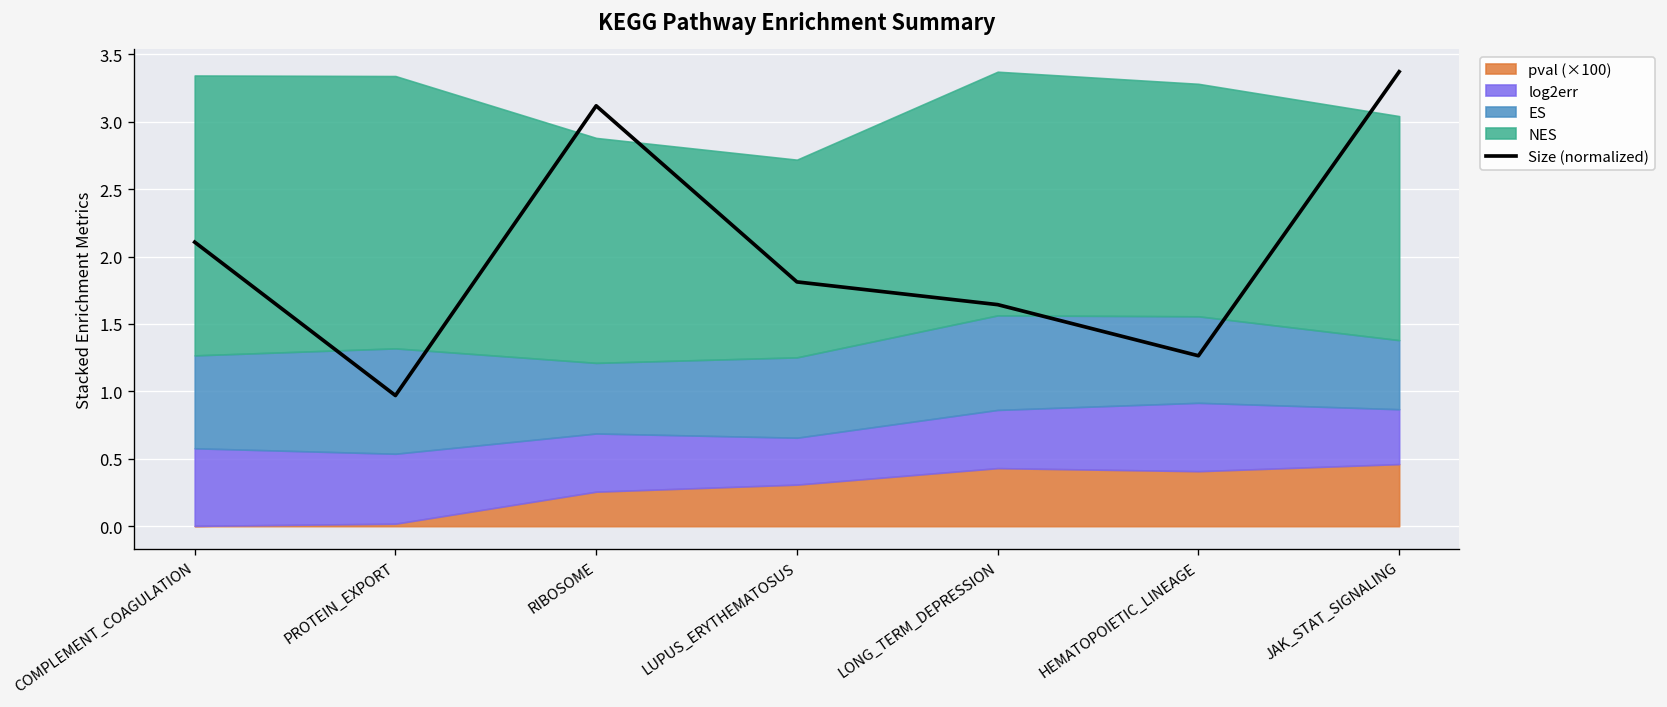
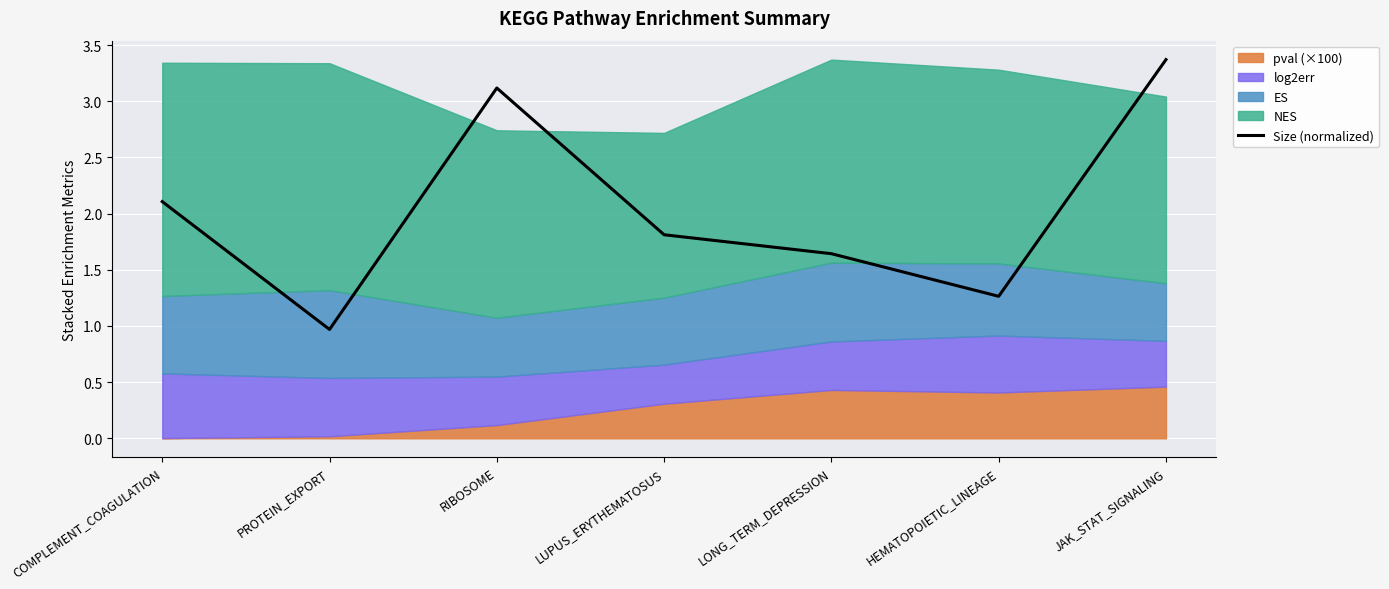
pval (×100), RIBOSOME: 0.26 -> 0.12
